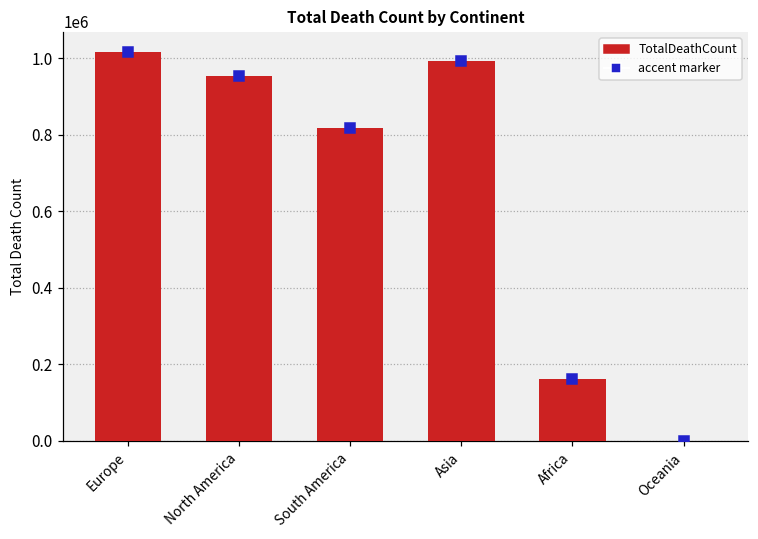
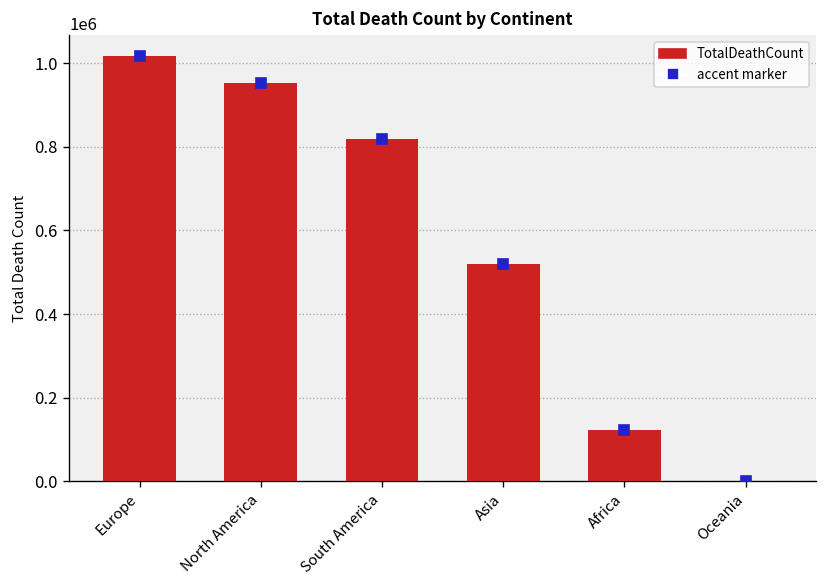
TotalDeathCount, Asia: 990000 -> 520000
TotalDeathCount, Africa: 160000 -> 120000
